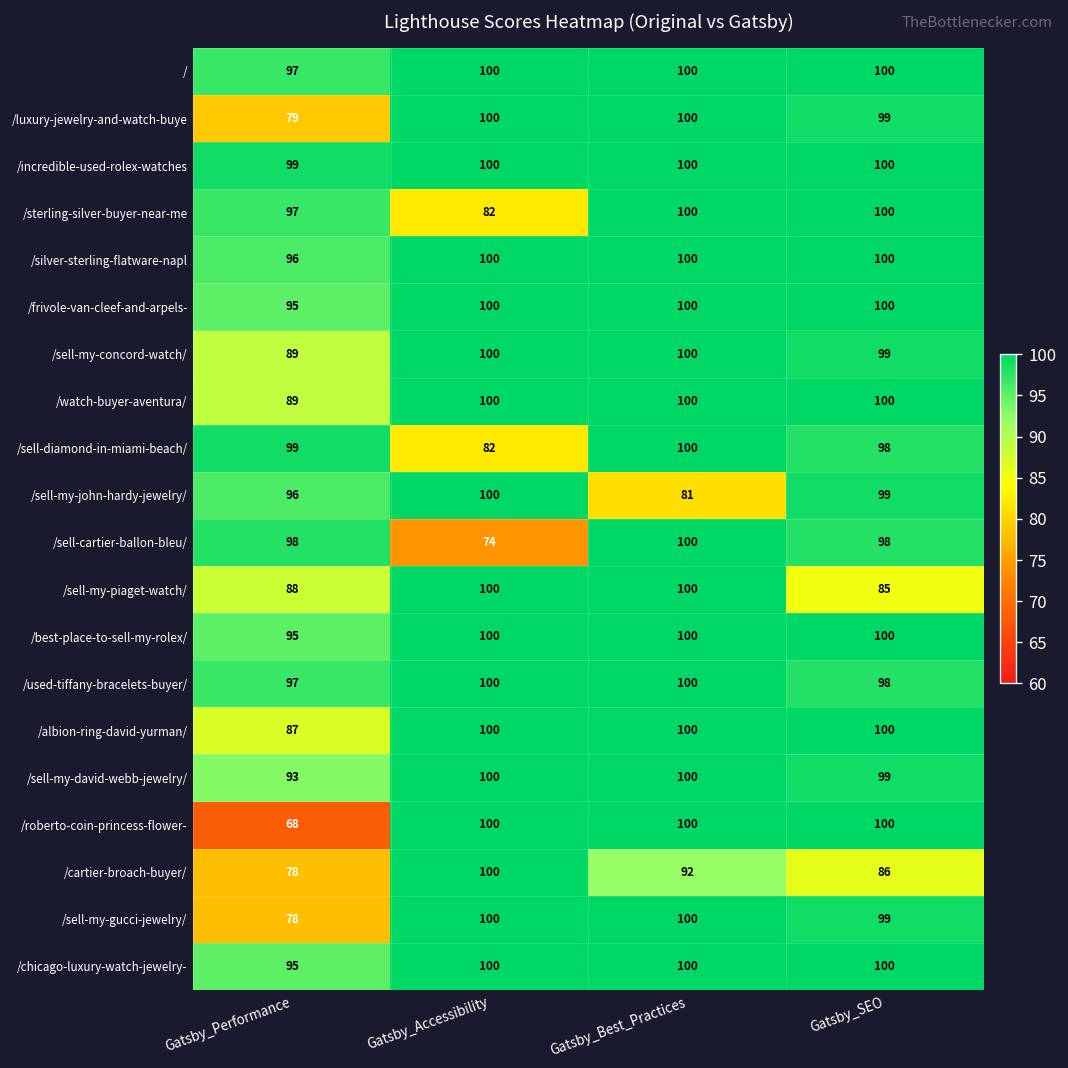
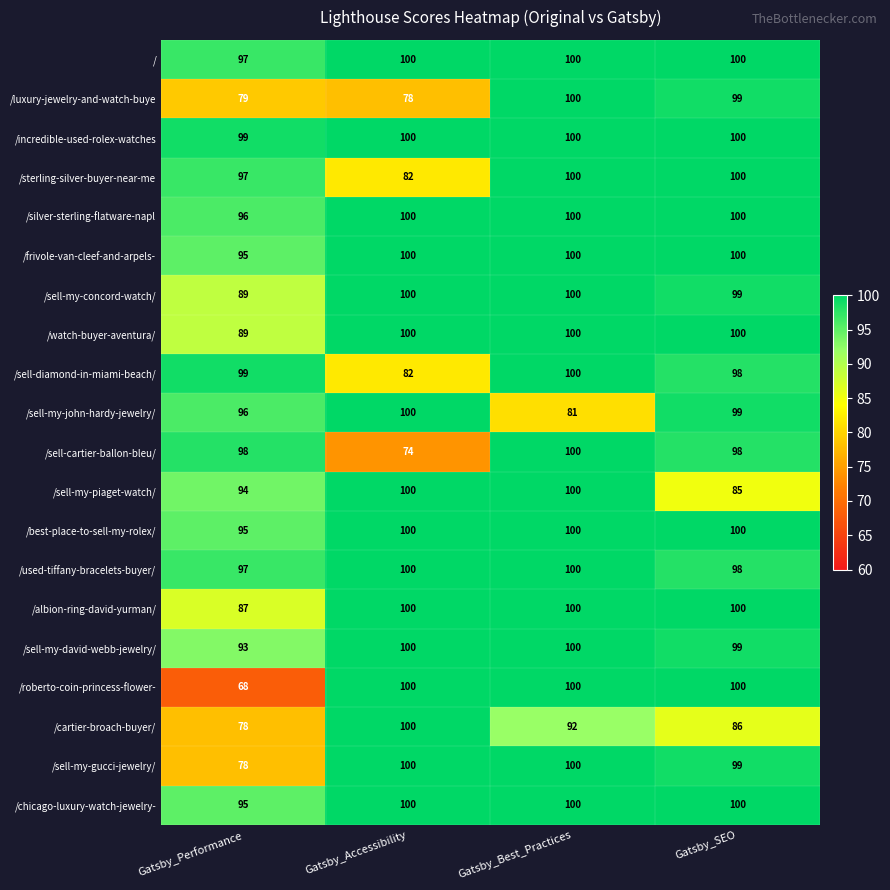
/luxury-jewelry-and-watch-buye, Gatsby_Accessibility: 100 -> 78
/sell-my-piaget-watch/, Gatsby_Performance: 88 -> 94
